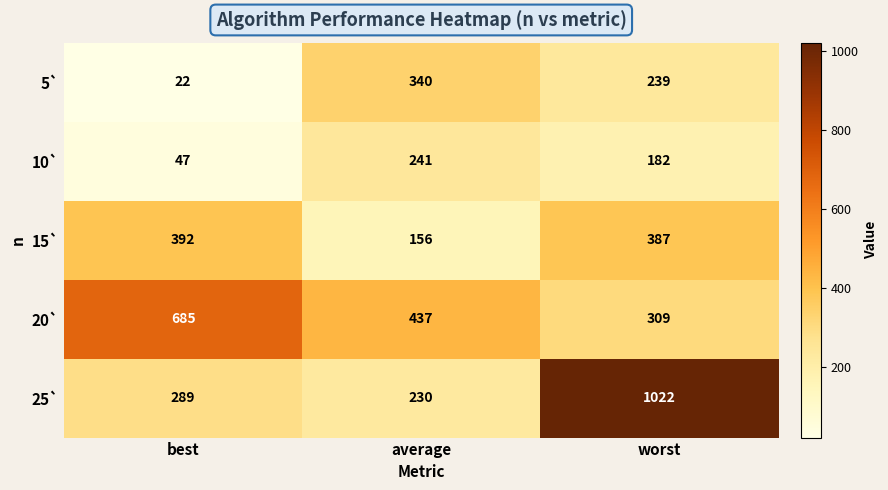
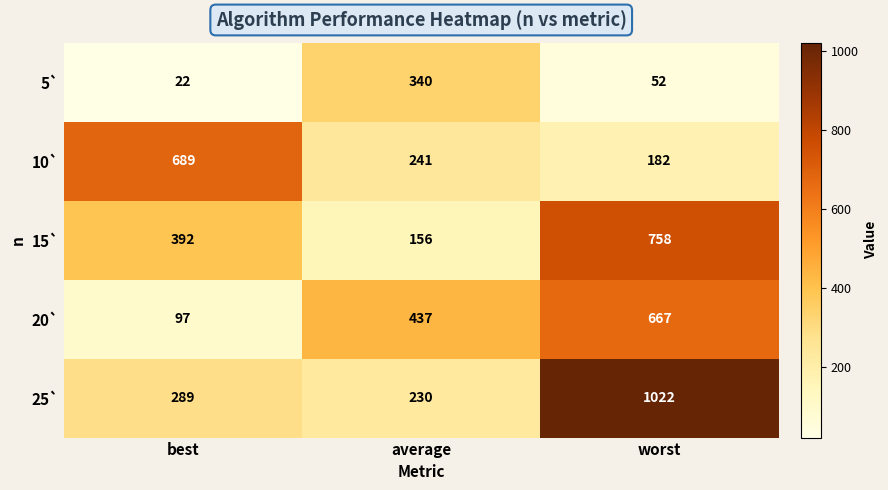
5`, worst: 239 -> 52
10`, best: 47 -> 689
15`, worst: 387 -> 758
20`, best: 685 -> 97
20`, worst: 309 -> 667
